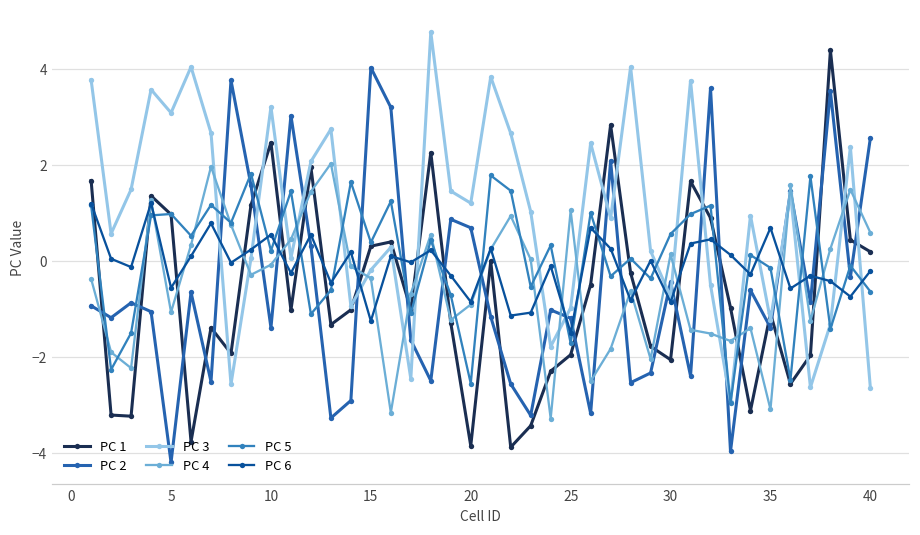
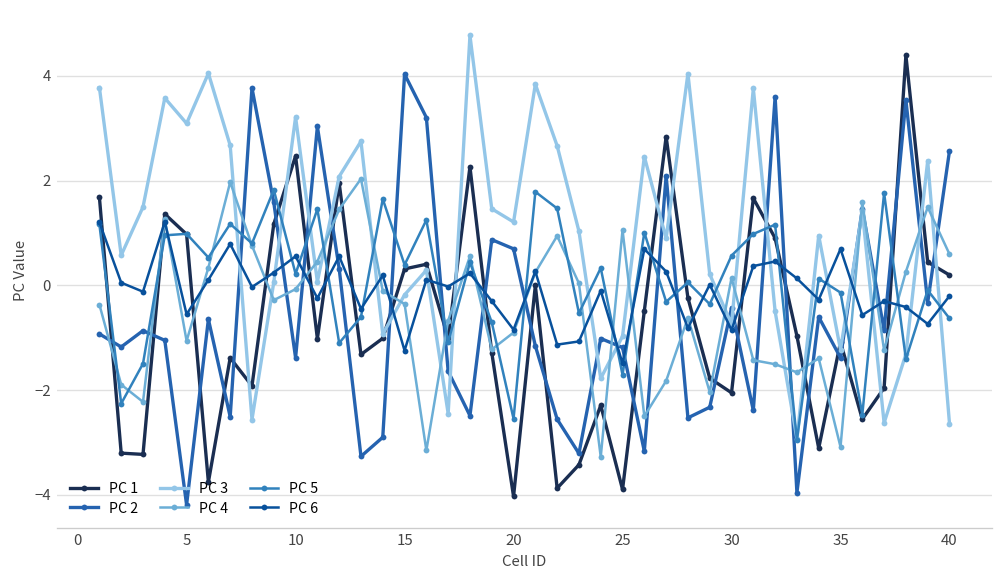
PC 1, 20: -3.8 -> -4.0
PC 1, 25: -1.9 -> -3.9
